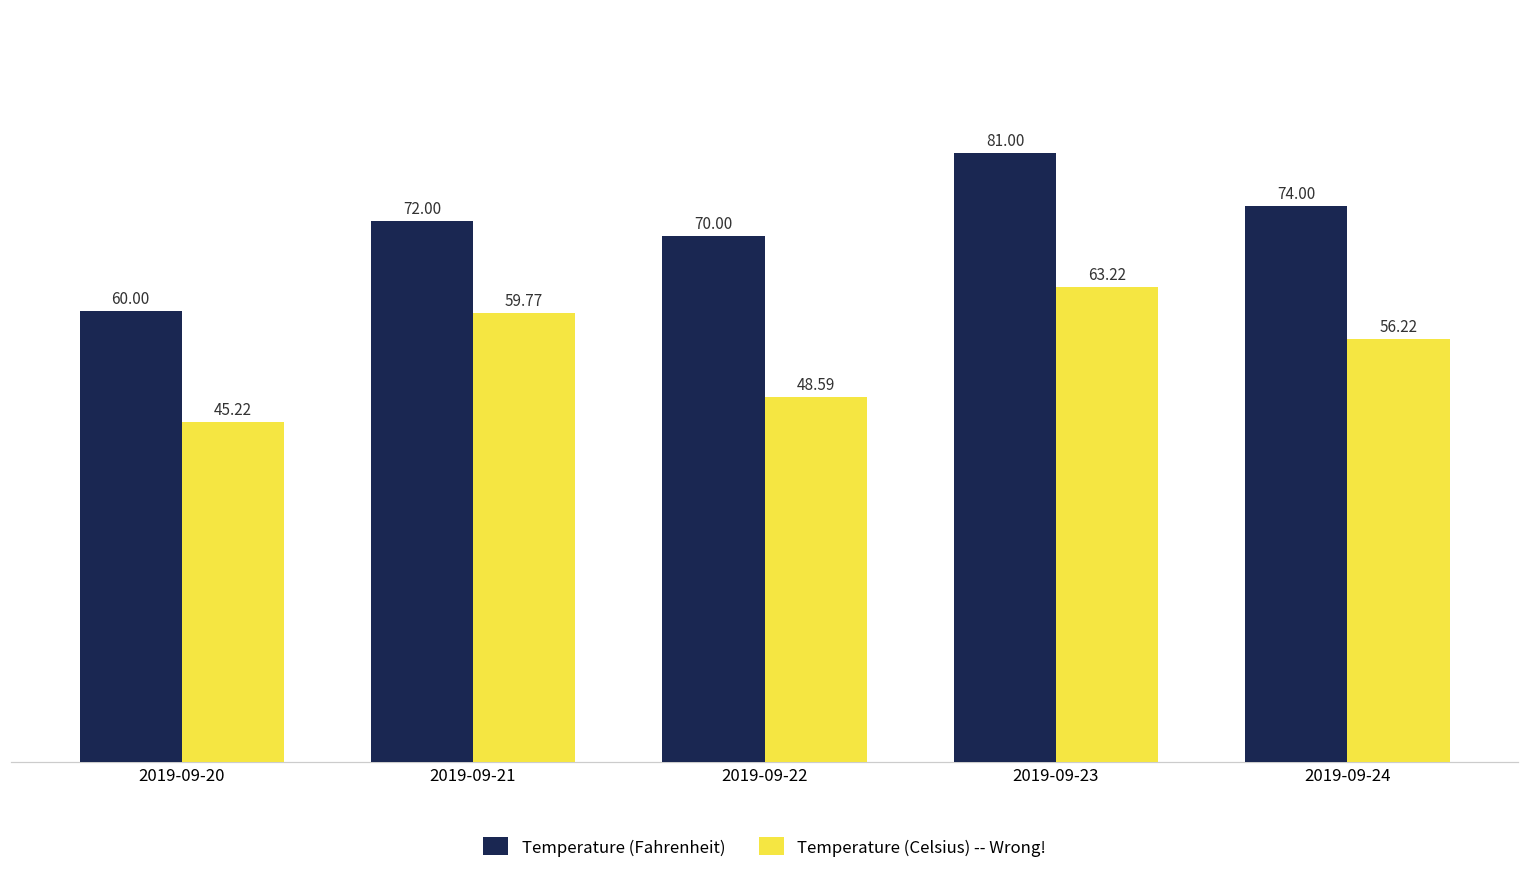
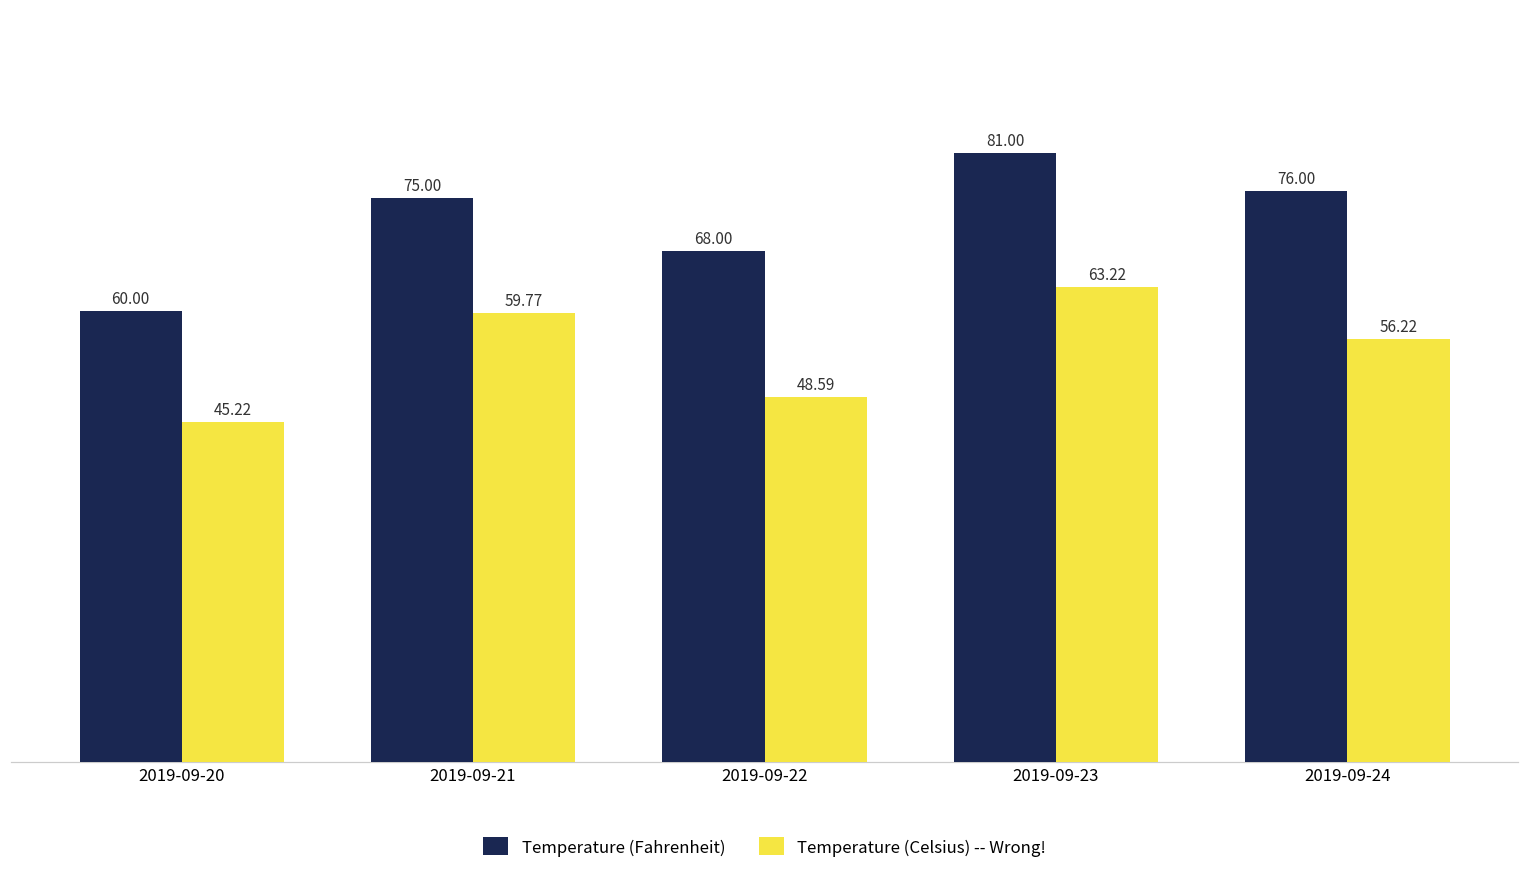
Temperature (Fahrenheit), 2019-09-21: 72.00 -> 75.00
Temperature (Fahrenheit), 2019-09-22: 70.00 -> 68.00
Temperature (Fahrenheit), 2019-09-24: 74.00 -> 76.00
